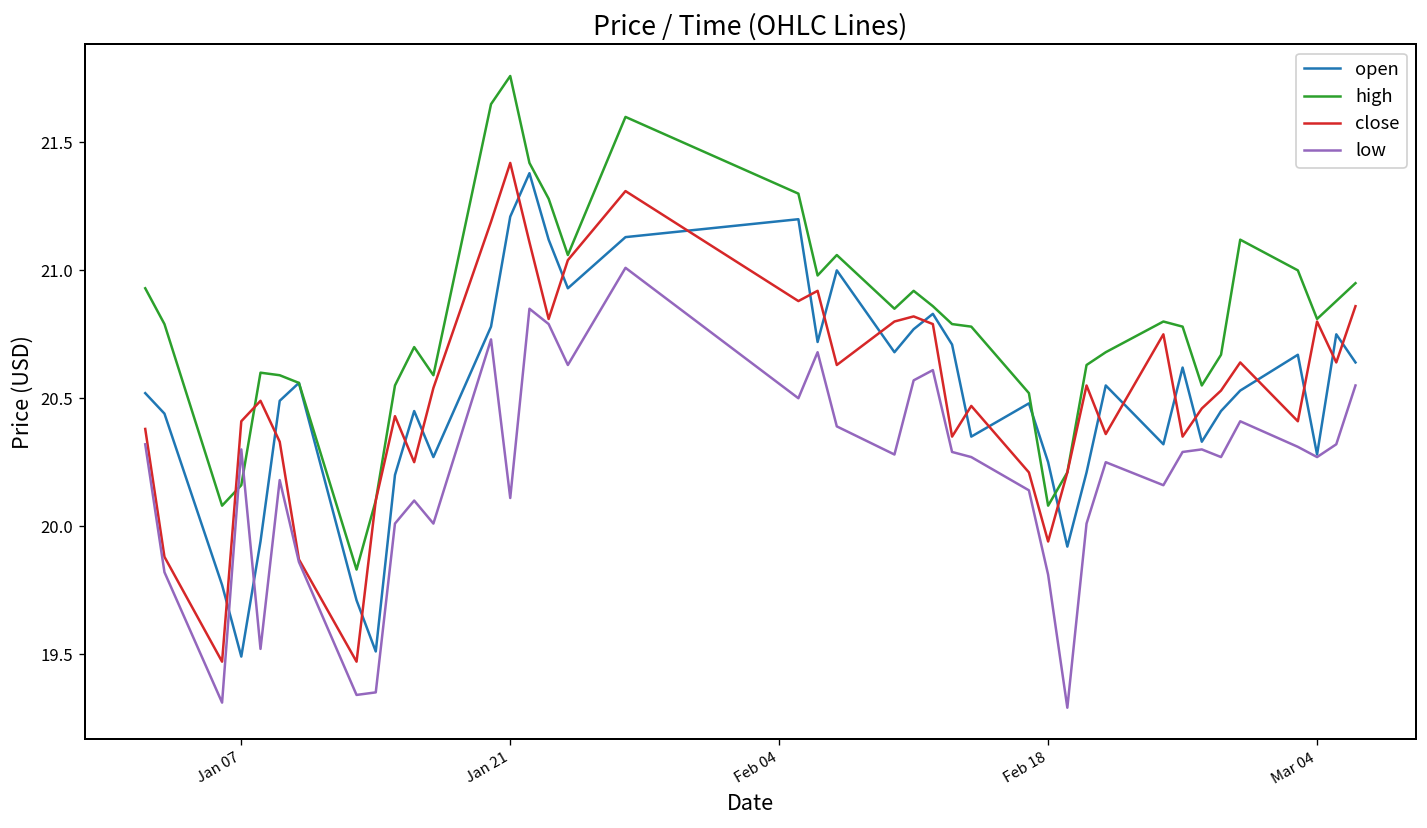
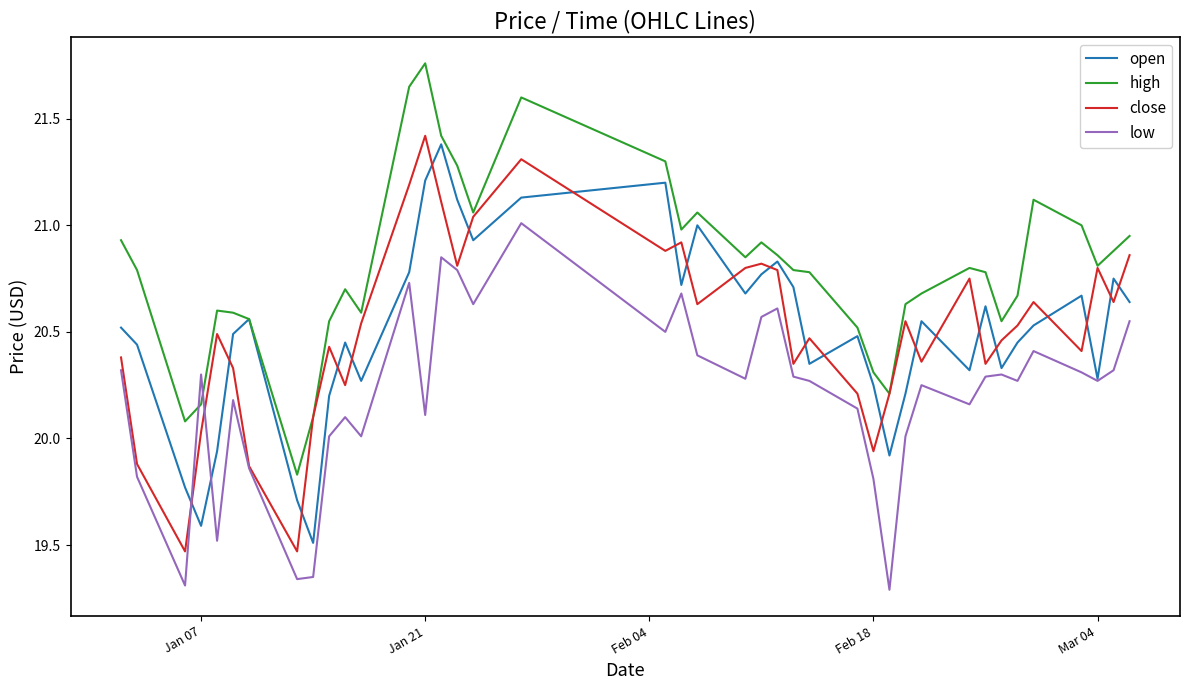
open, Jan 07: 19.49 -> 19.59
close, Jan 07: 20.41 -> 20.03
high, Feb 18: 20.08 -> 20.31
